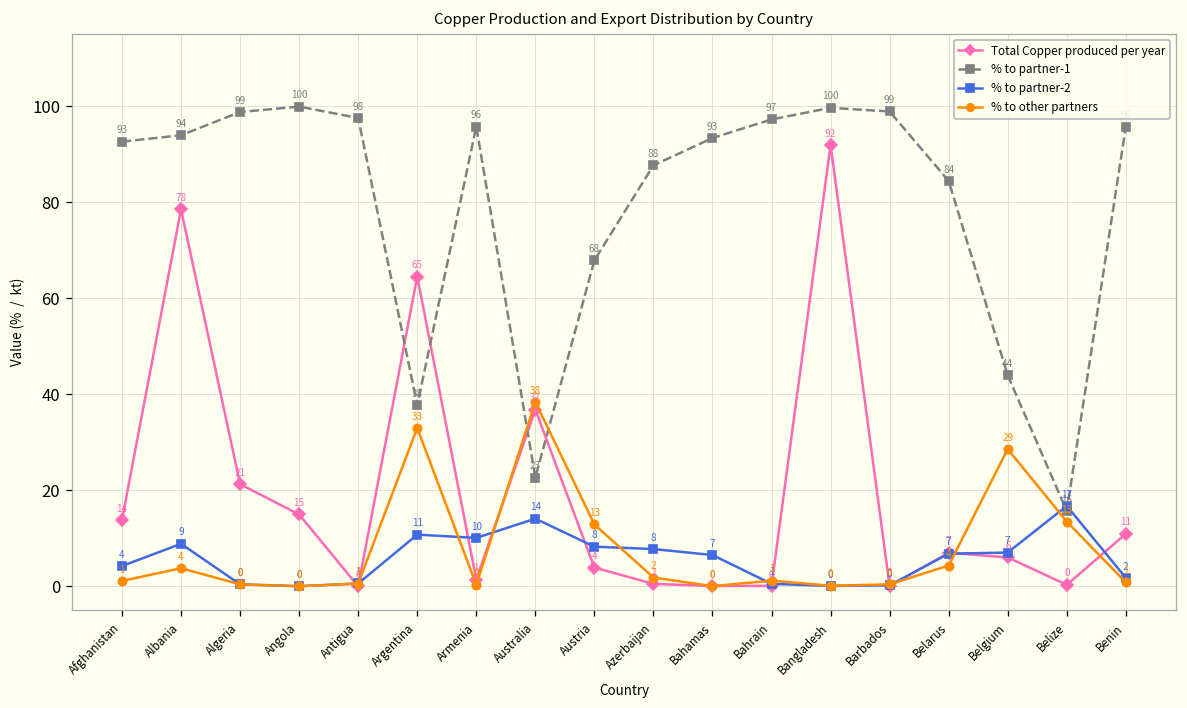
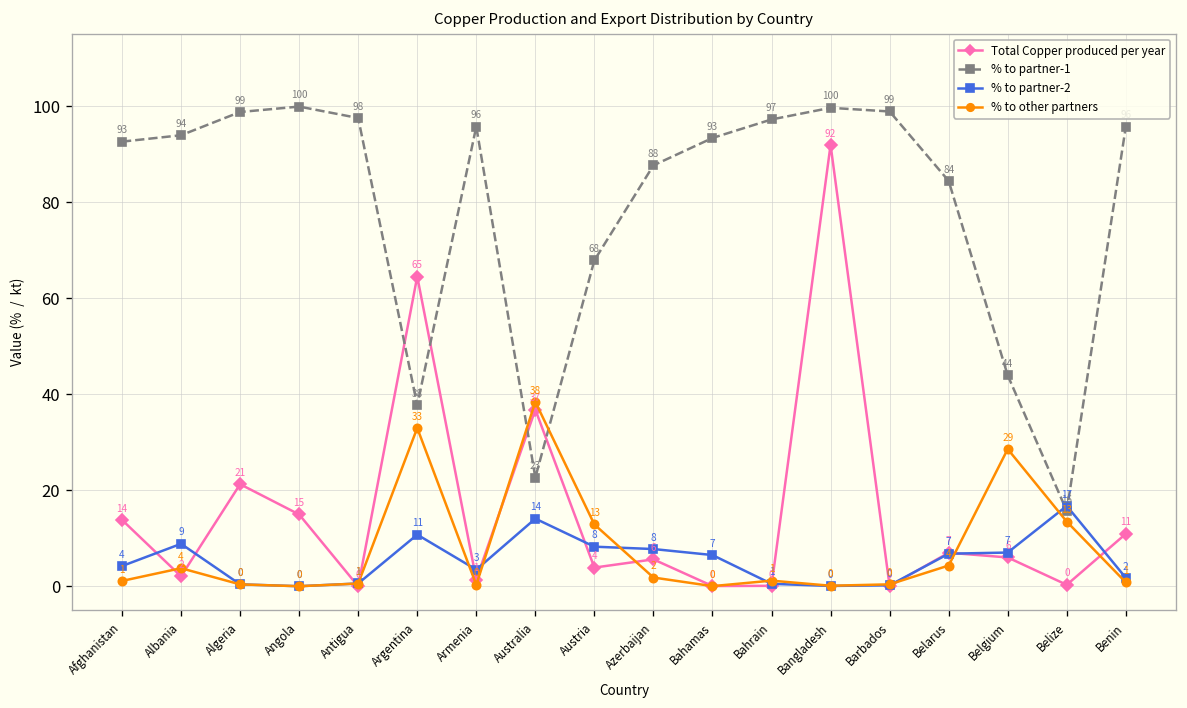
Total Copper produced per year, Albania: 78 -> 2
% to partner-2, Armenia: 10 -> 3
Total Copper produced per year, Azerbaijan: 1 -> 6
